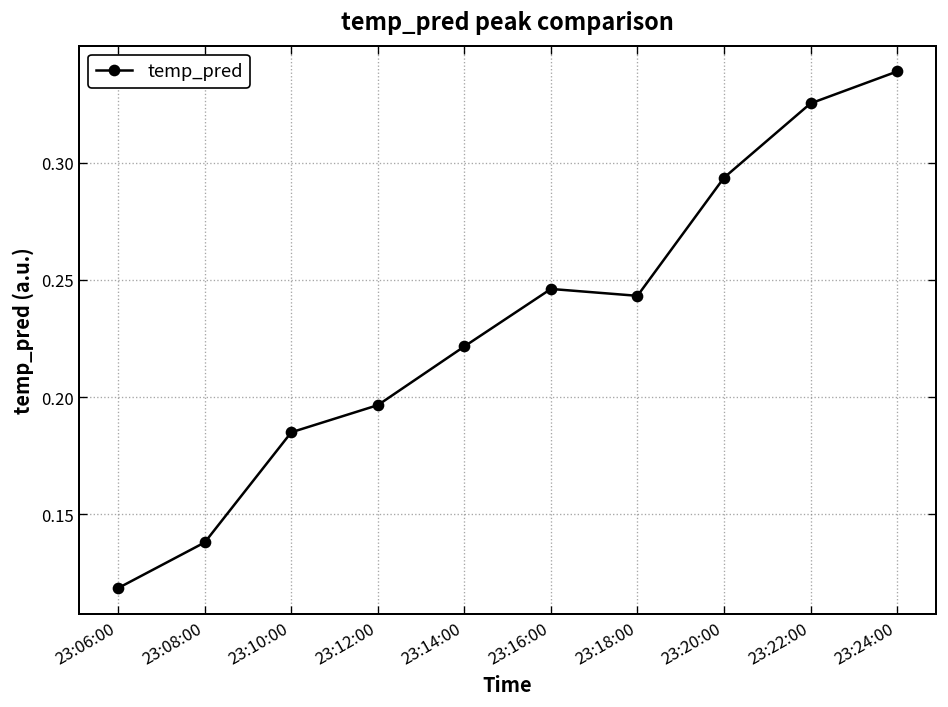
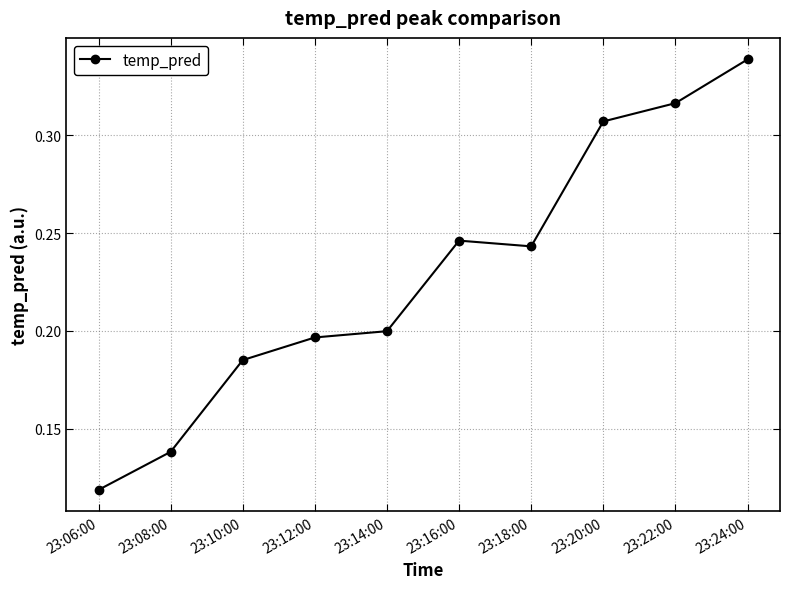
23:14:00: 0.222 -> 0.200
23:20:00: 0.294 -> 0.307
23:22:00: 0.325 -> 0.317
